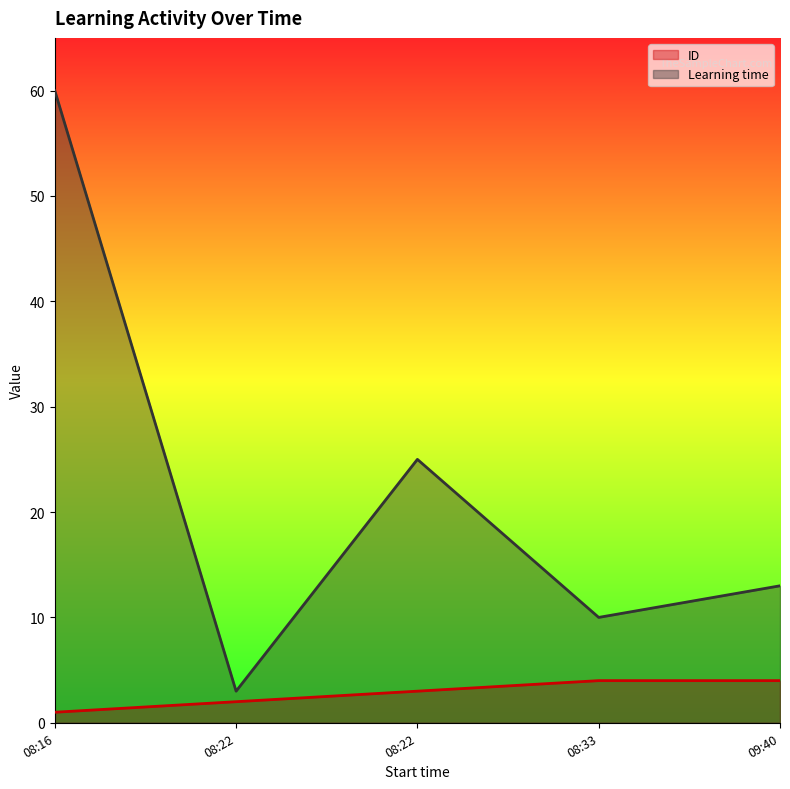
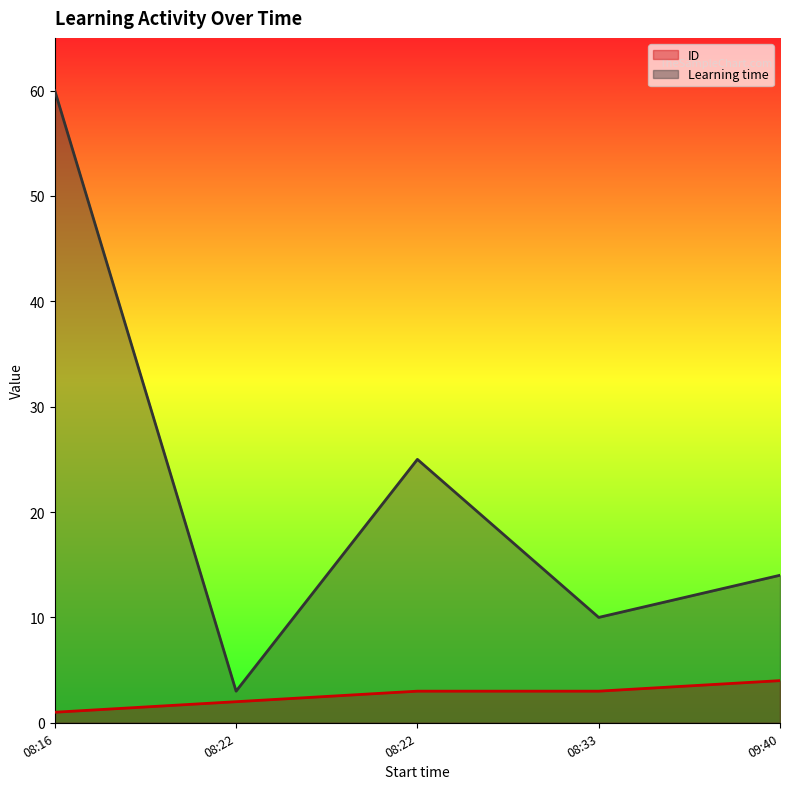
ID, 08:33: 4 -> 3
Learning time, 09:40: 13 -> 14
